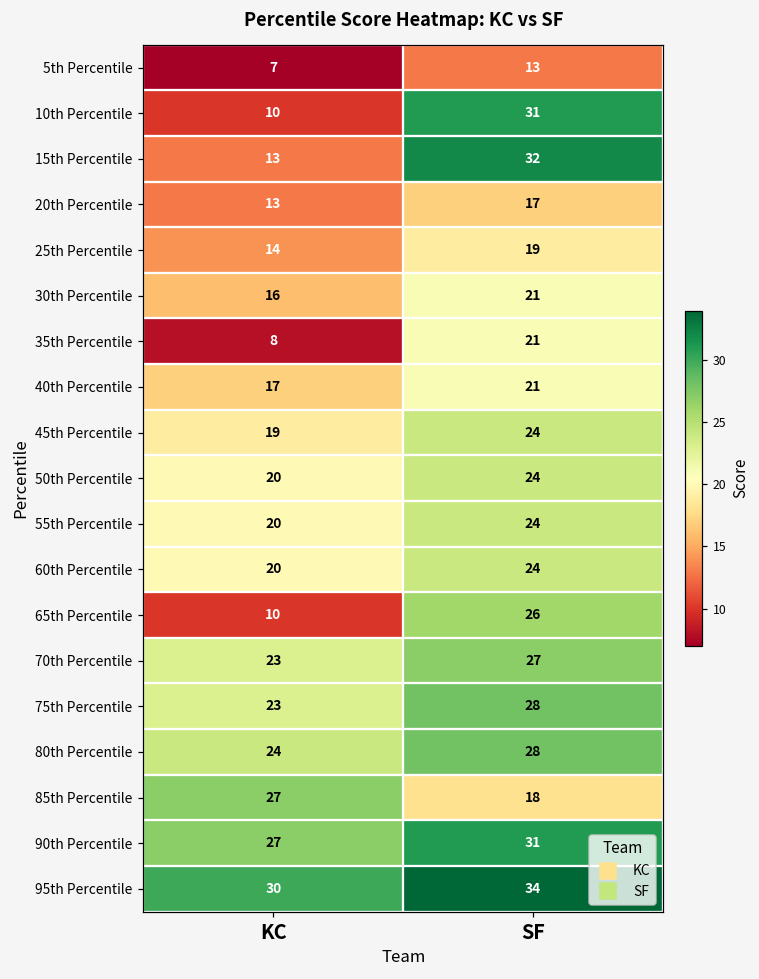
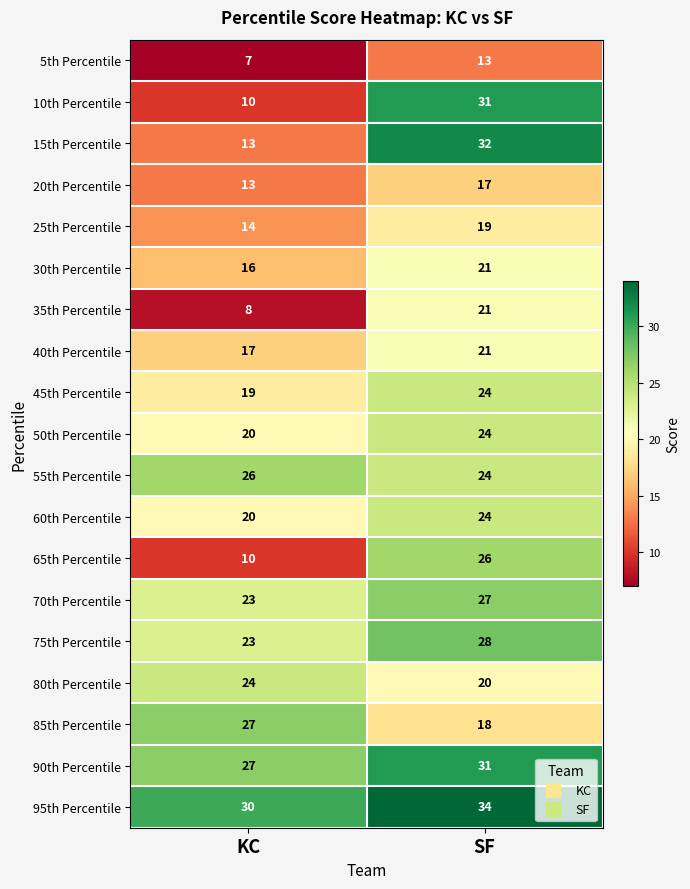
55th Percentile, KC: 20 -> 26
80th Percentile, SF: 28 -> 20
